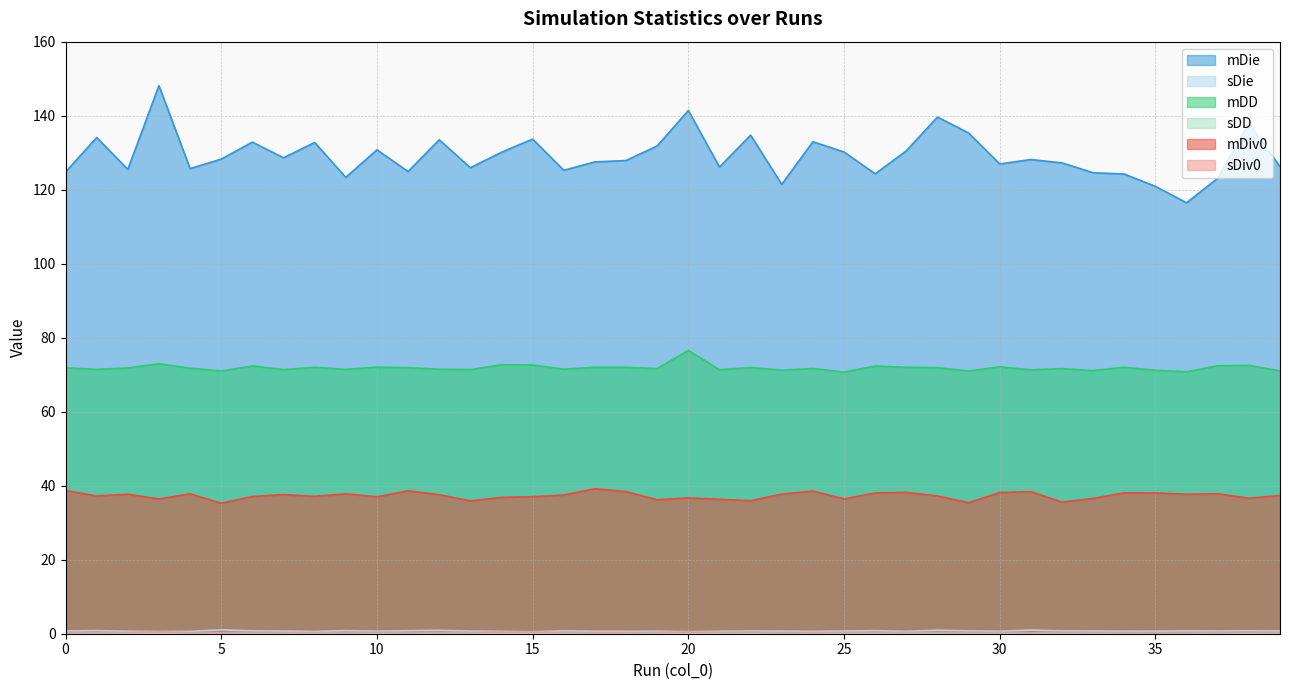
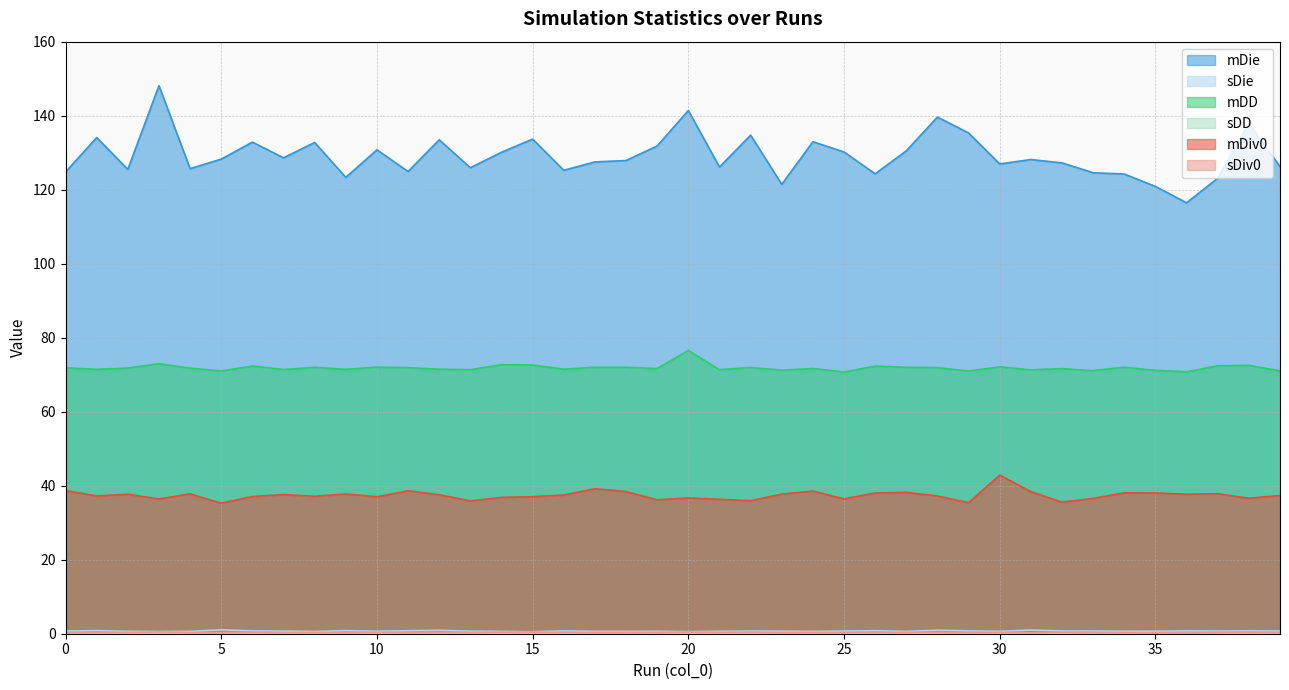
mDiv0, 30: 38 -> 43
